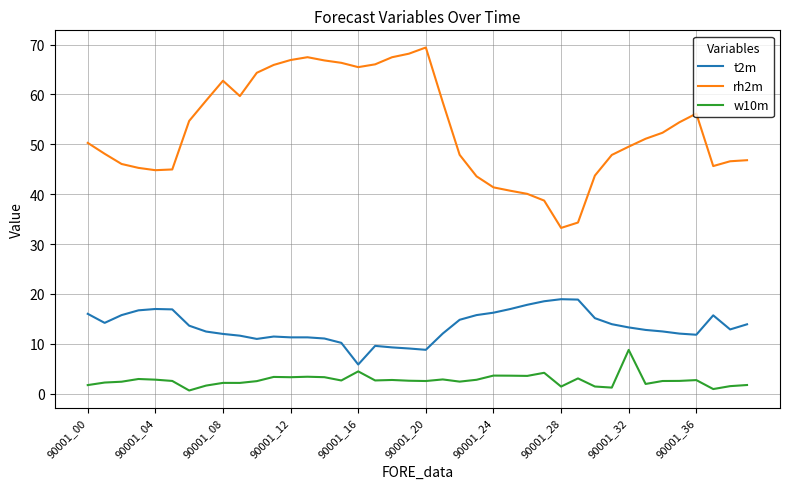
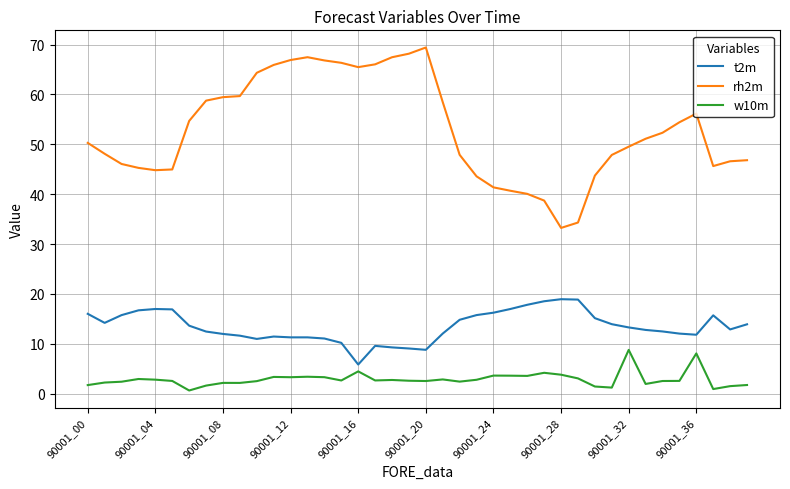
rh2m, 90001_08: 63 -> 59
w10m, 90001_28: 1 -> 4
w10m, 90001_36: 3 -> 8
